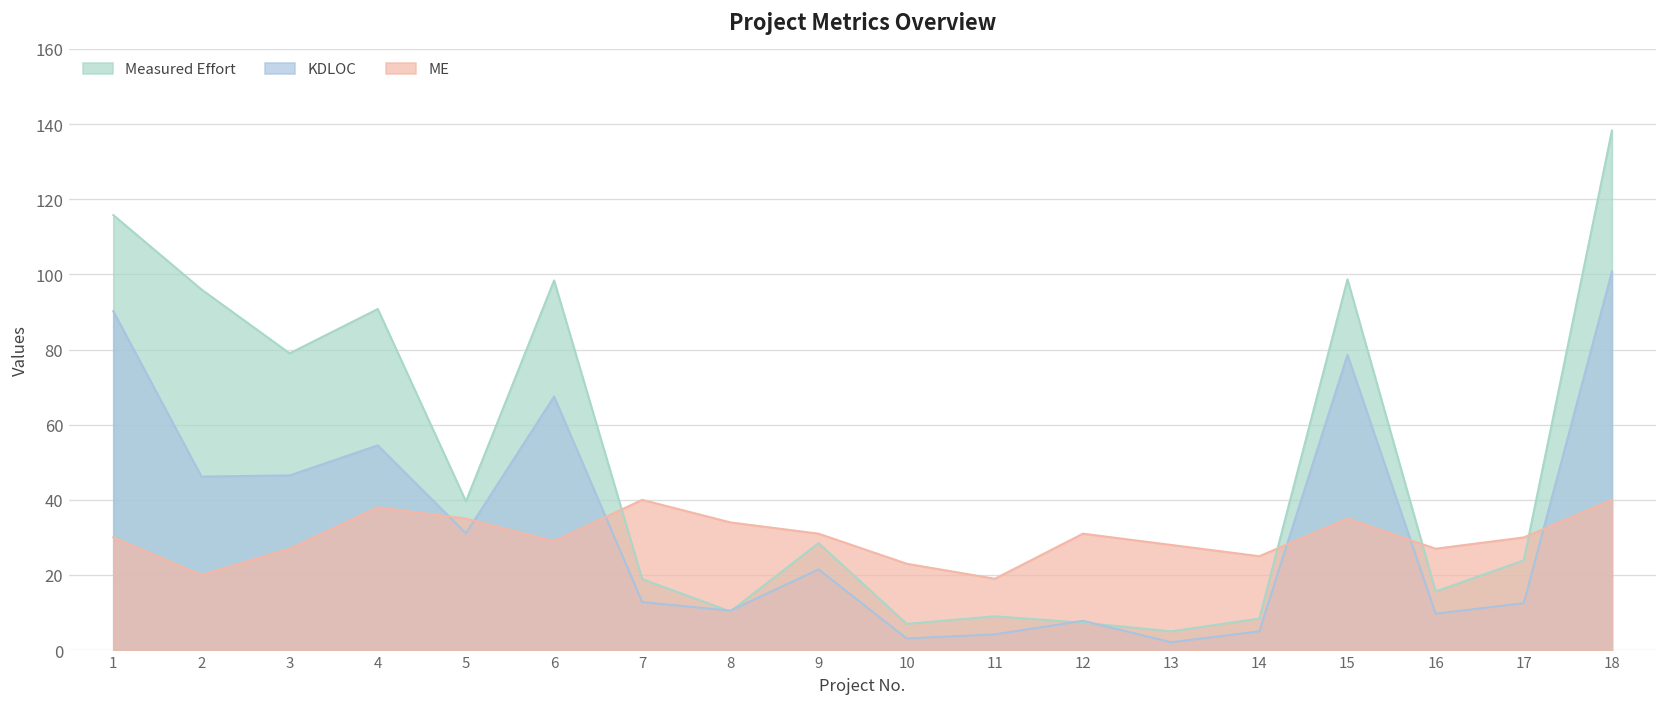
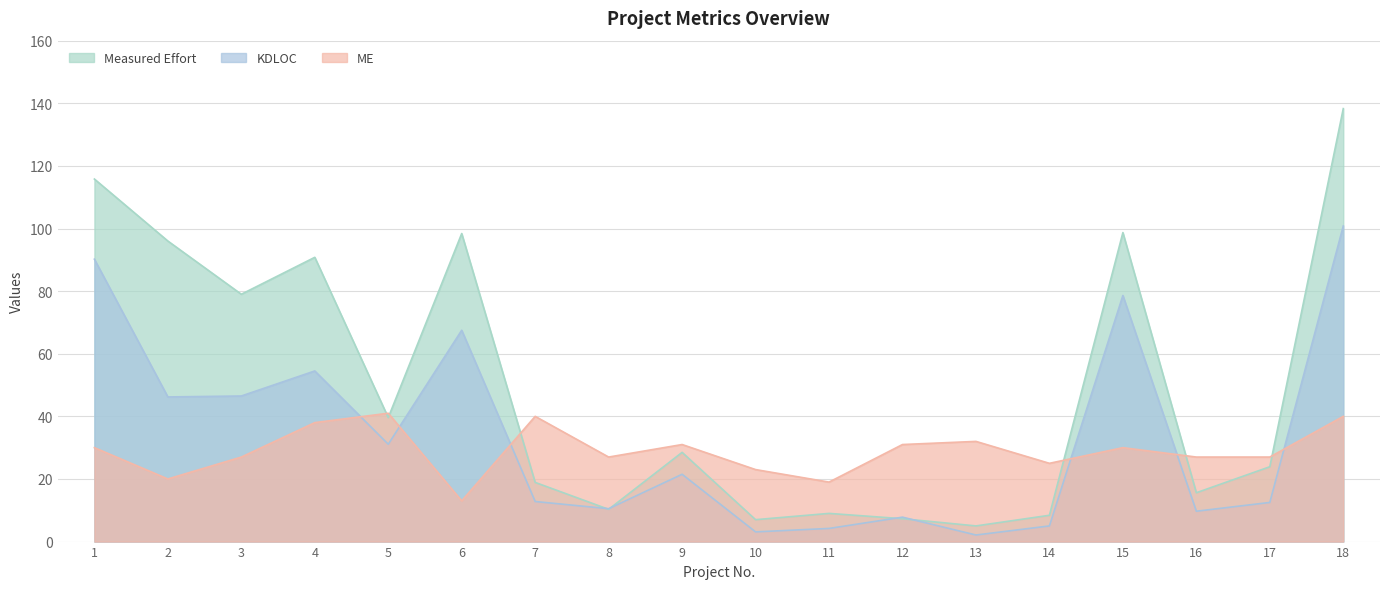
ME, 5: 35 -> 41
ME, 6: 29 -> 13
ME, 8: 34 -> 27
ME, 13: 28 -> 32
ME, 15: 35 -> 30
ME, 17: 30 -> 27
